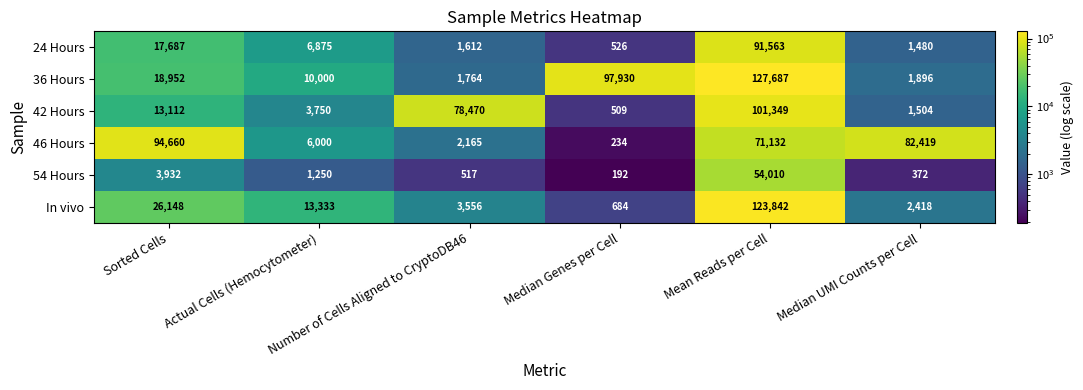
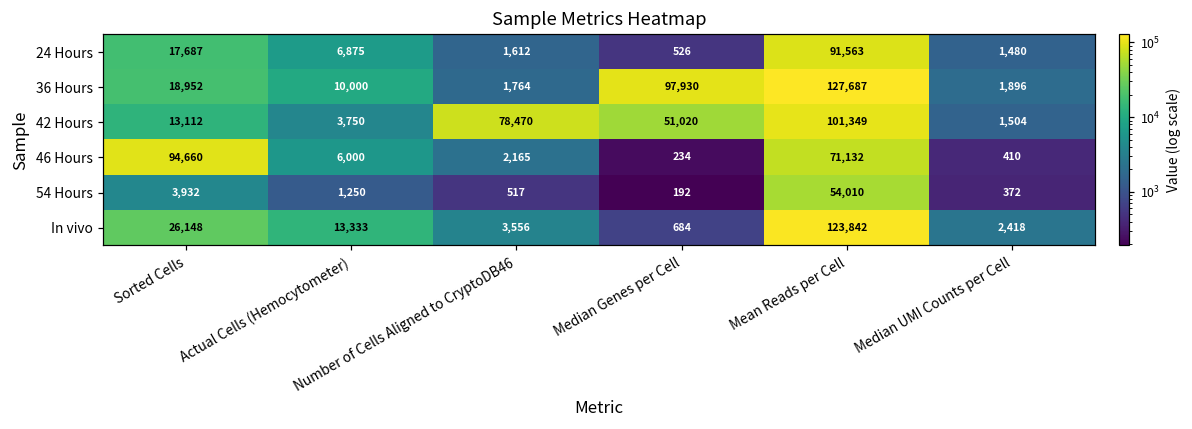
42 Hours, Median Genes per Cell: 509 -> 51,020
46 Hours, Median UMI Counts per Cell: 82,419 -> 410
